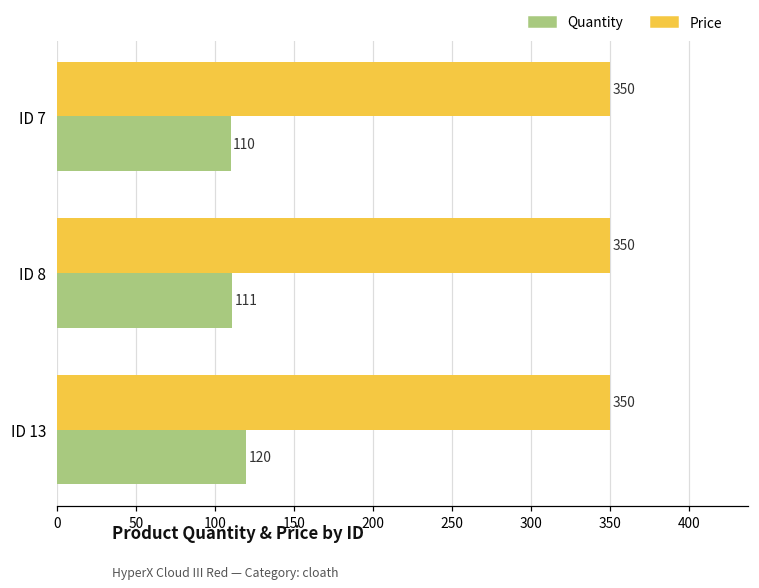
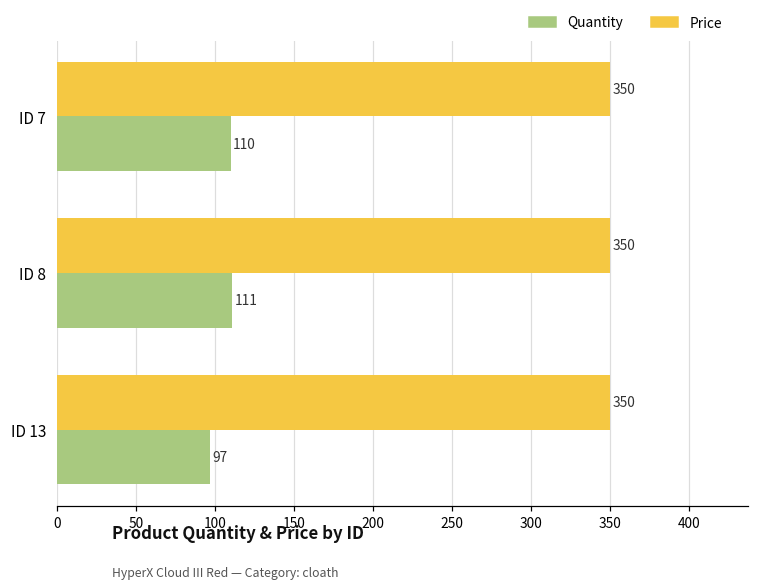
Quantity, ID 13: 120 -> 97
